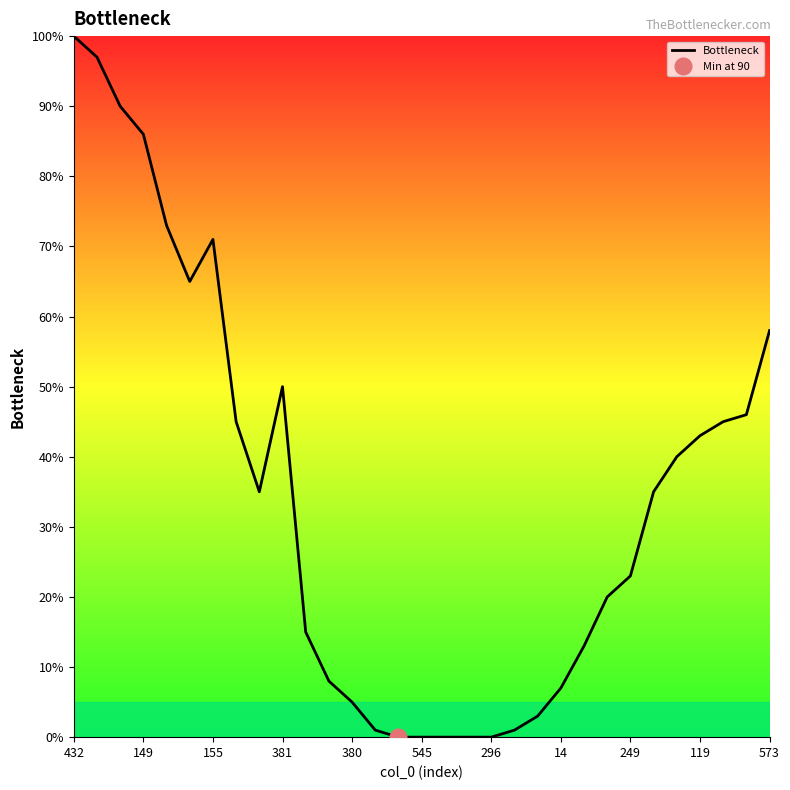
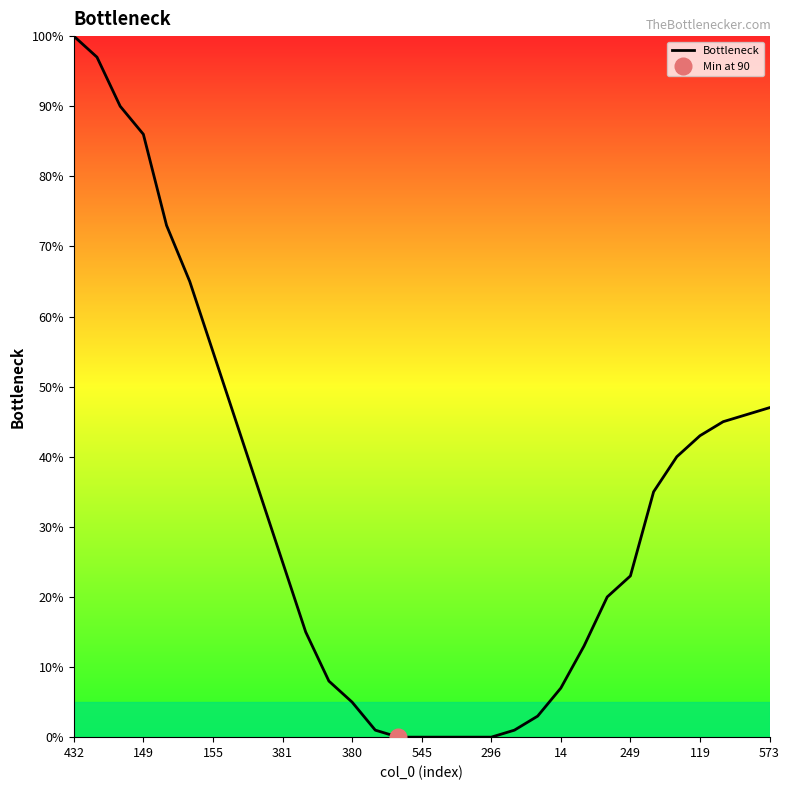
Bottleneck, 155: 71% -> 55%
Bottleneck, 381: 50% -> 25%
Bottleneck, 573: 58% -> 47%
